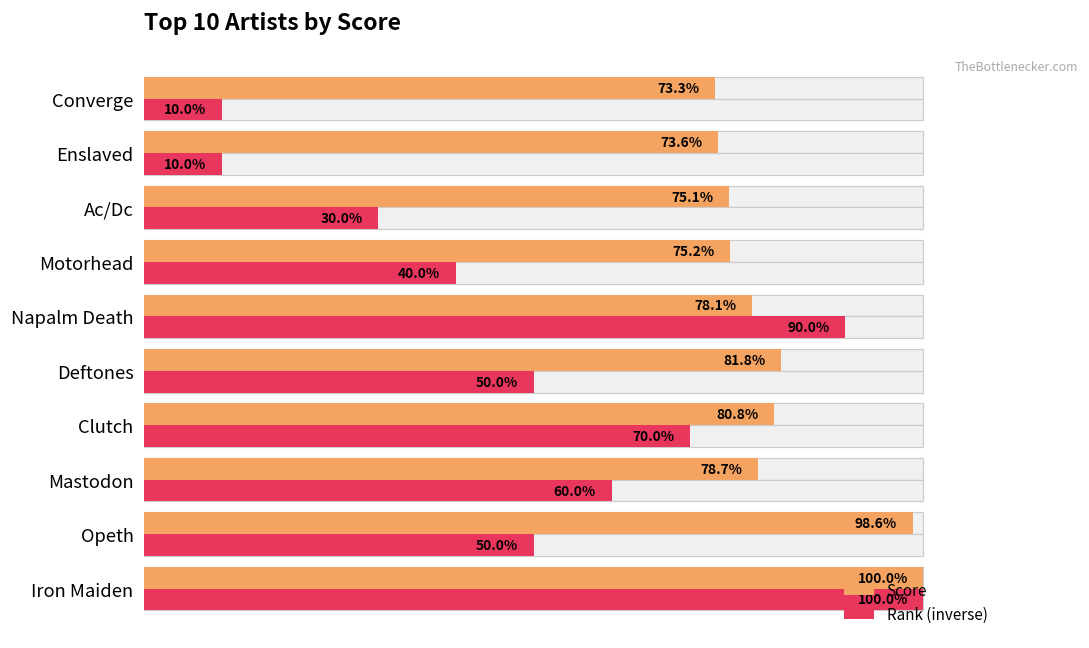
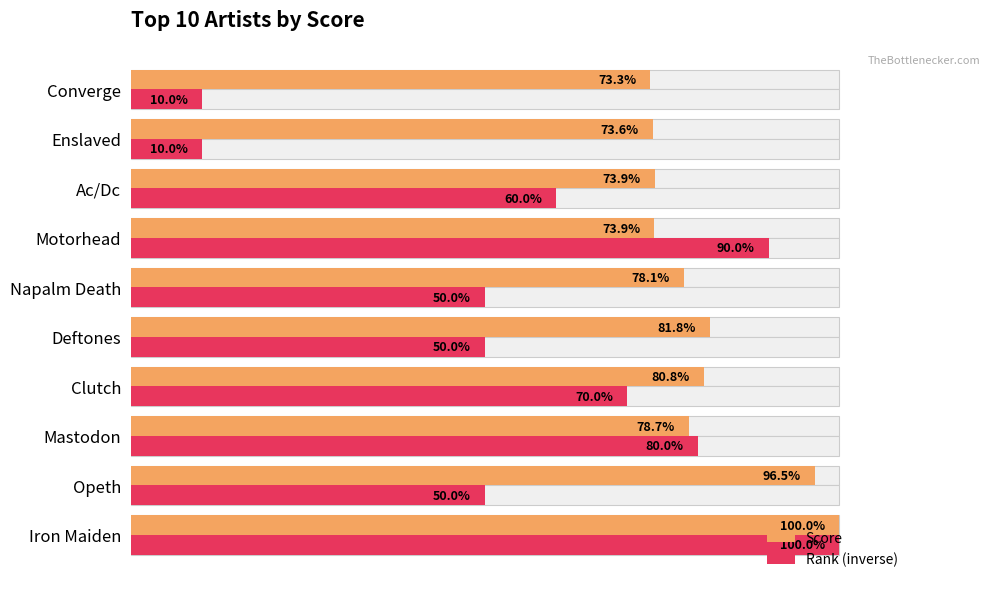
Score, Ac/Dc: 75.1% -> 73.9%
Rank (inverse), Ac/Dc: 30.0% -> 60.0%
Score, Motorhead: 75.2% -> 73.9%
Rank (inverse), Motorhead: 40.0% -> 90.0%
Rank (inverse), Napalm Death: 90.0% -> 50.0%
Rank (inverse), Mastodon: 60.0% -> 80.0%
Score, Opeth: 98.6% -> 96.5%
